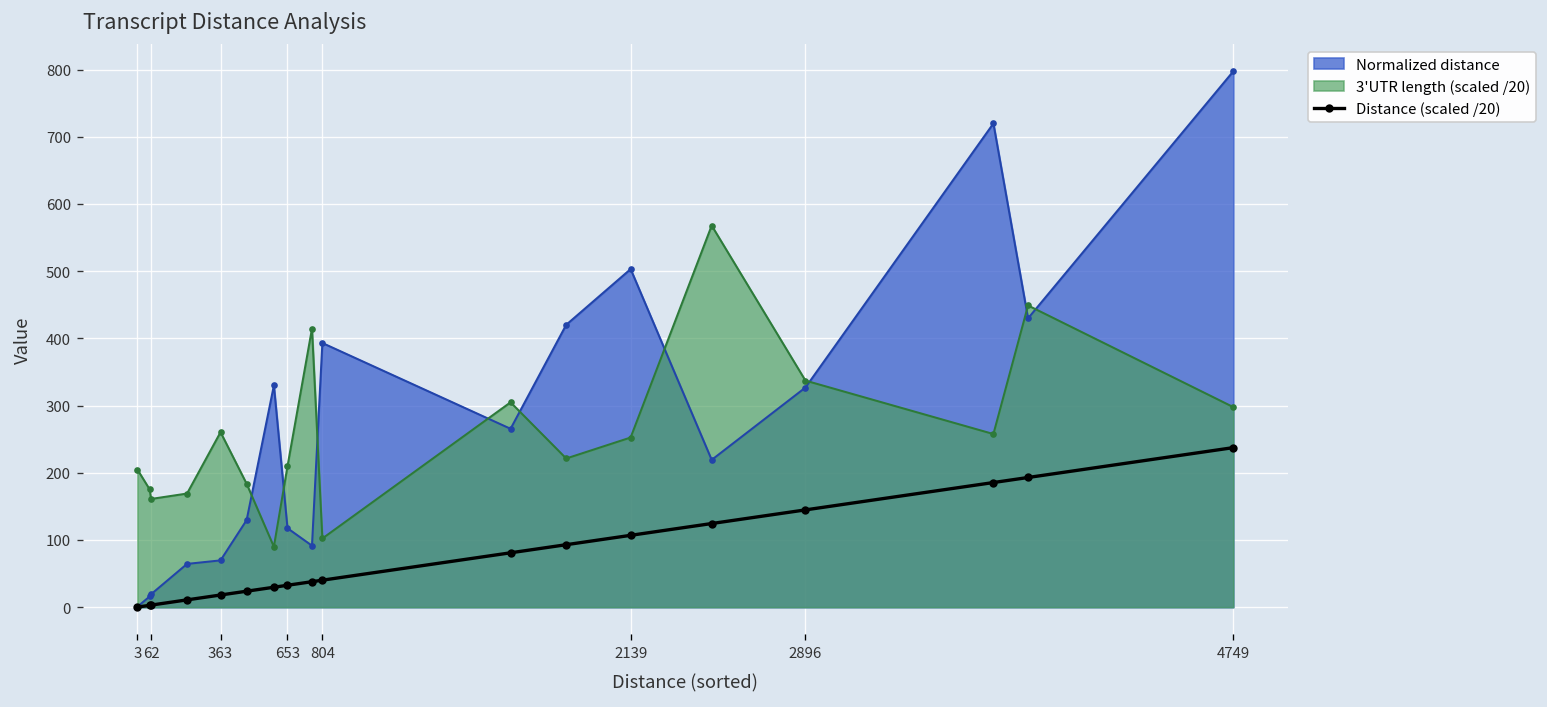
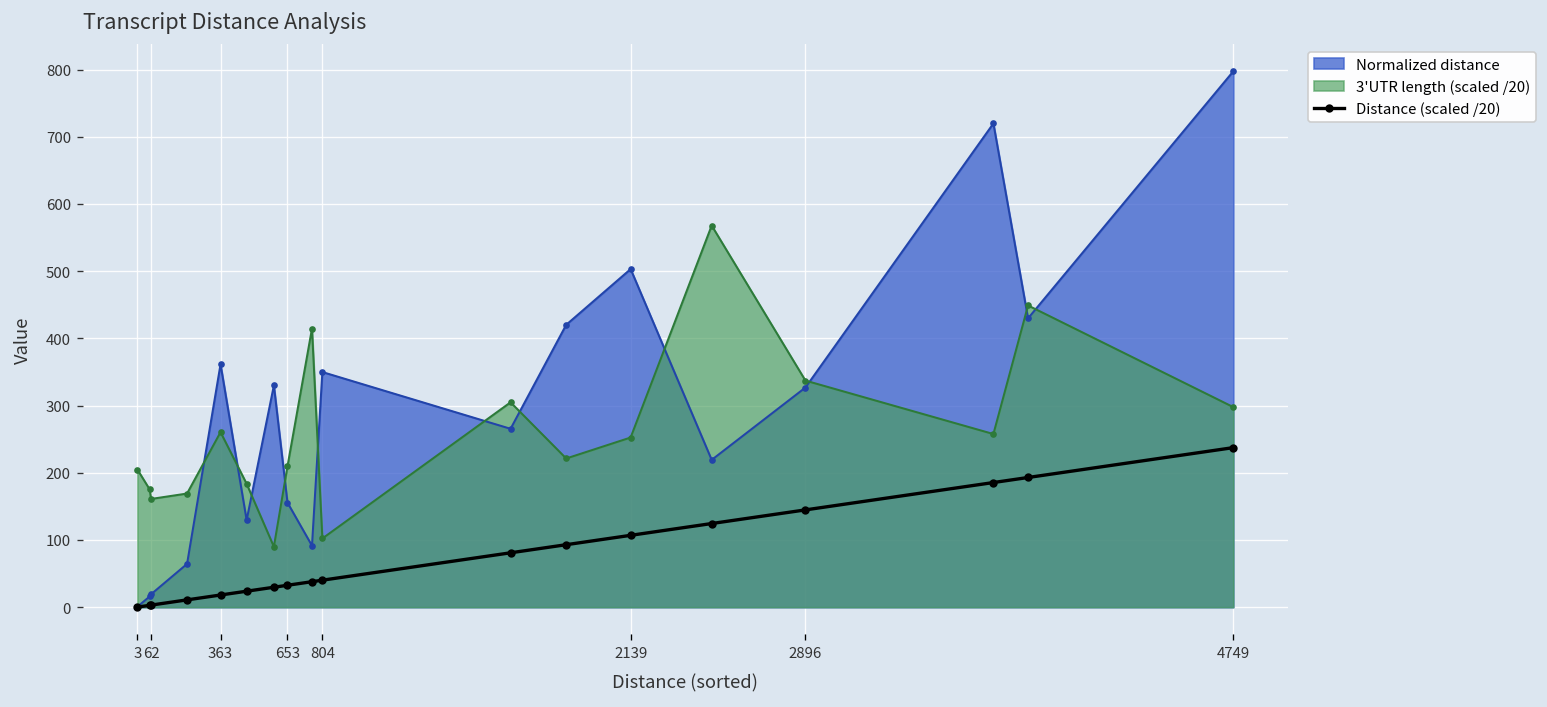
Normalized distance, 363: 70 -> 360
Normalized distance, 653: 120 -> 160
Normalized distance, 804: 390 -> 350
